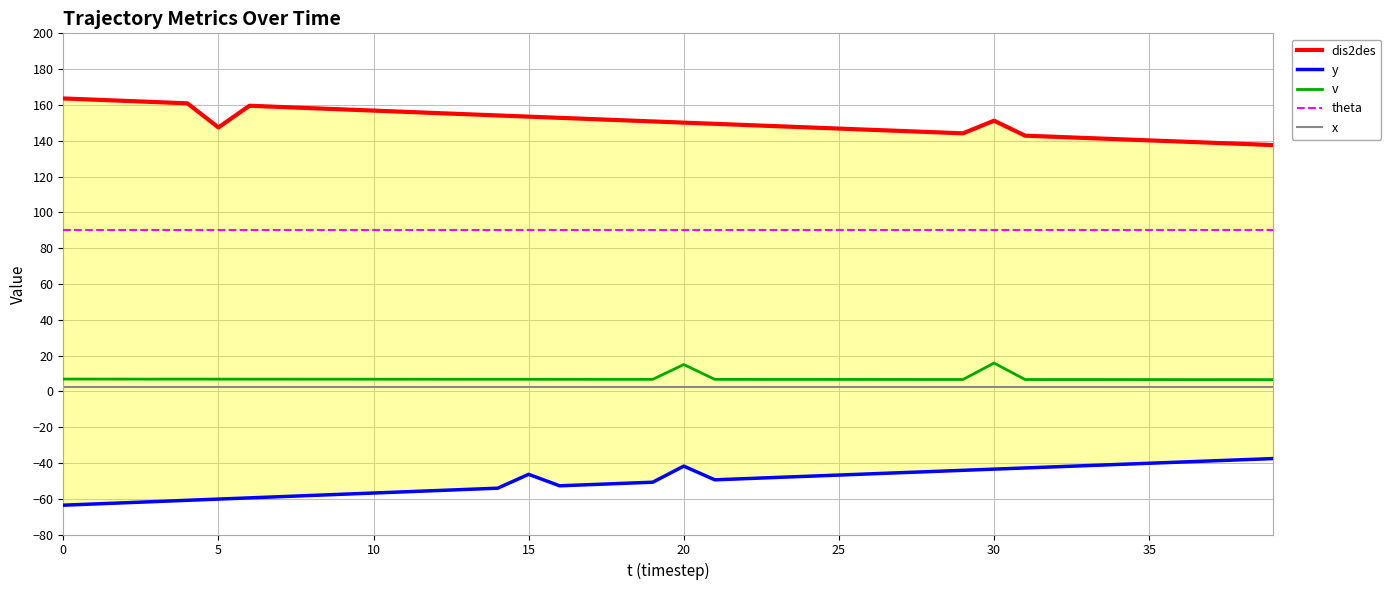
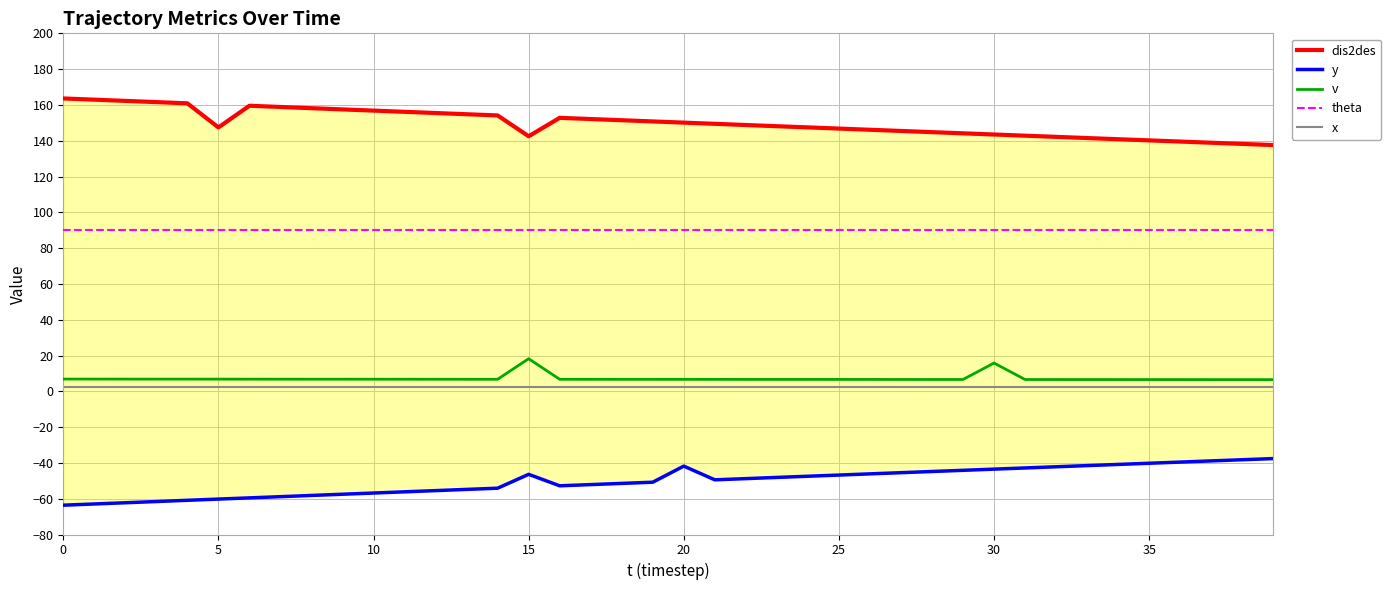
dis2des, 15: 153 -> 142
v, 15: 7 -> 18
v, 20: 15 -> 7
dis2des, 30: 151 -> 143
